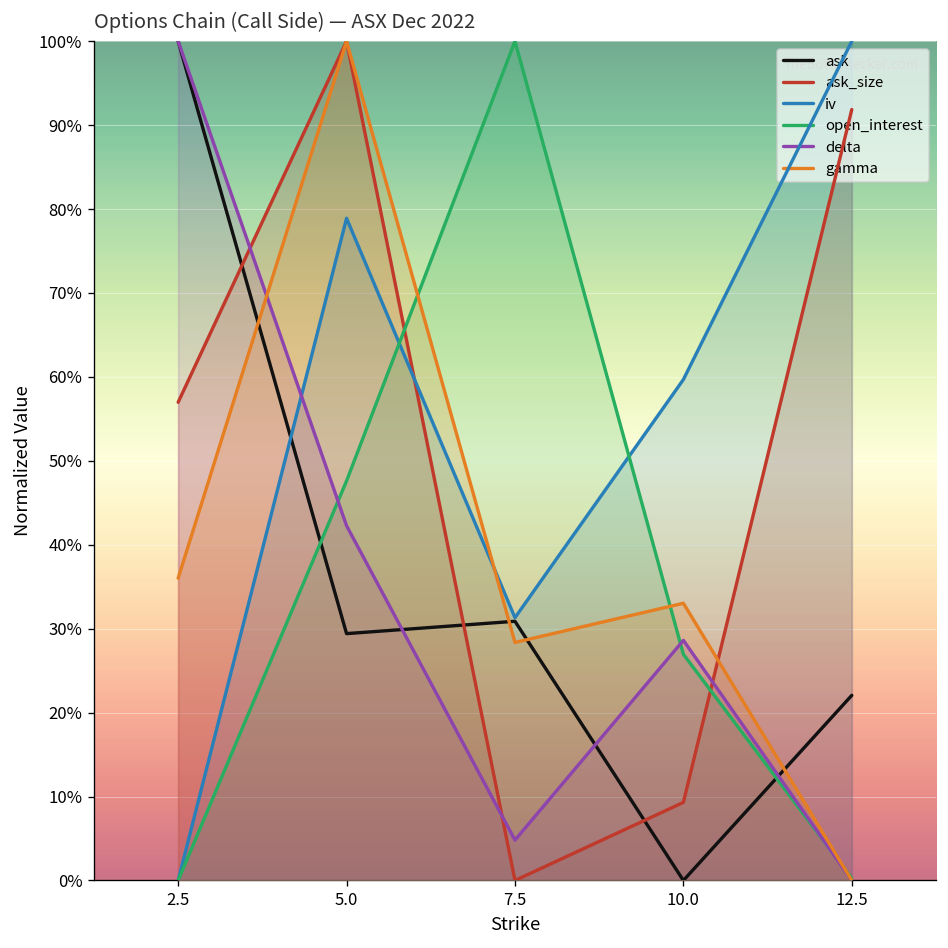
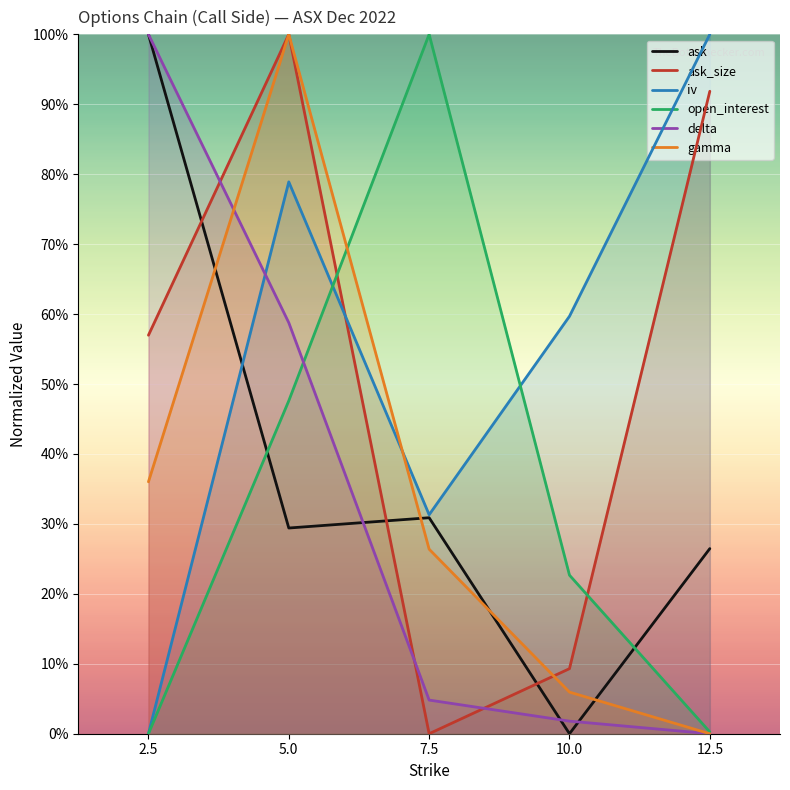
delta, 5.0: 42% -> 59%
gamma, 7.5: 28% -> 26%
open_interest, 10.0: 27% -> 23%
delta, 10.0: 29% -> 2%
gamma, 10.0: 33% -> 6%
ask, 12.5: 22% -> 26%
